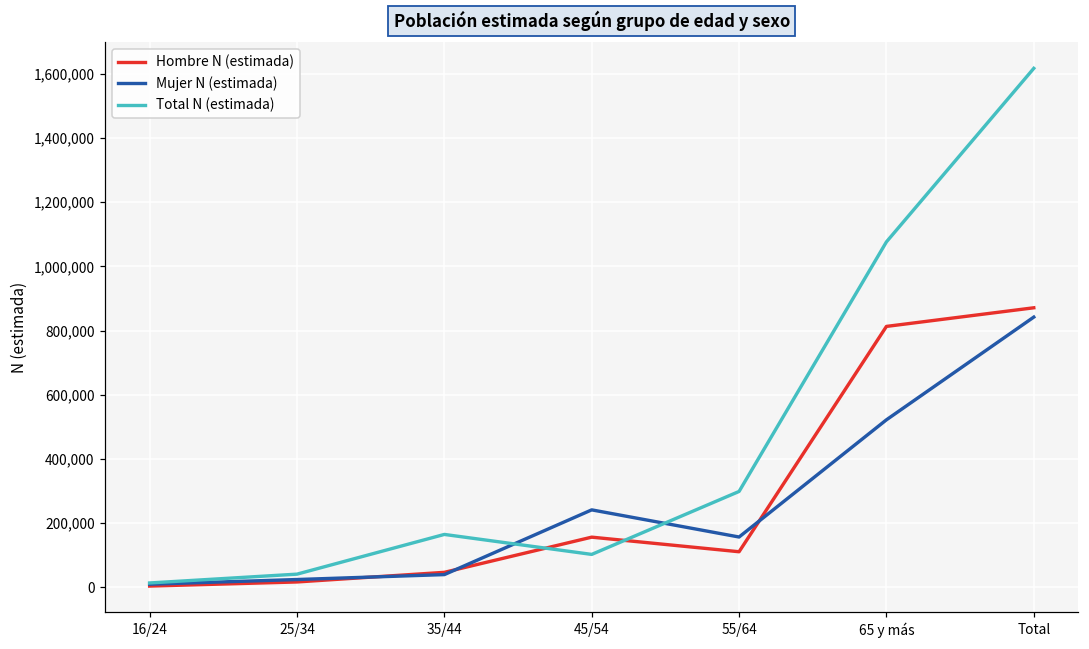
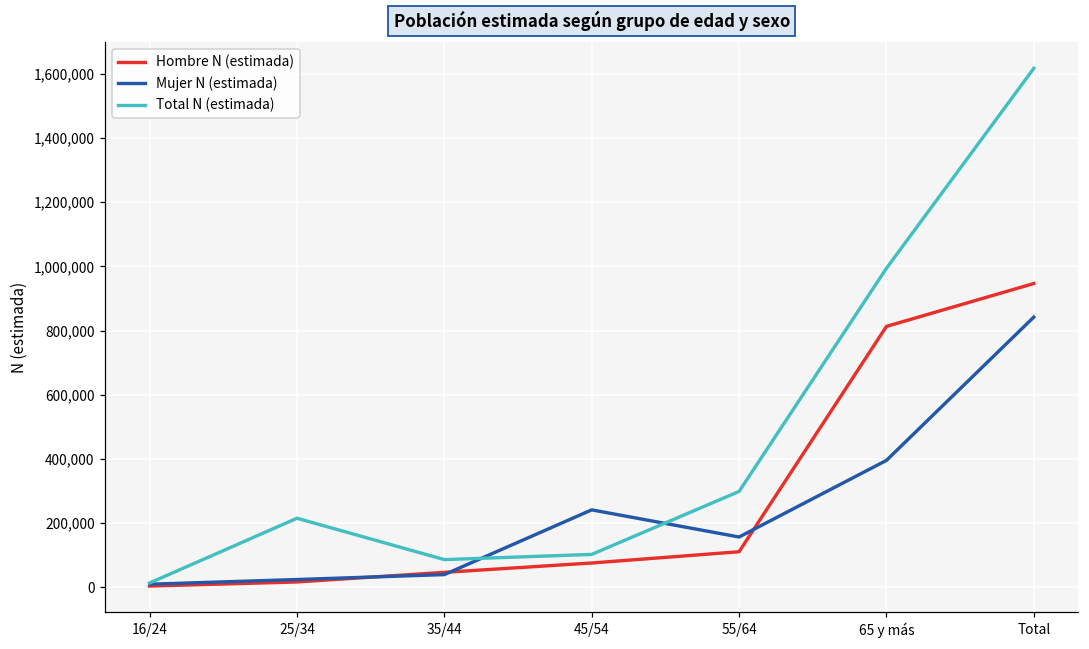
Total N (estimada), 25/34: 40,000 -> 220,000
Total N (estimada), 35/44: 160,000 -> 90,000
Hombre N (estimada), 45/54: 160,000 -> 80,000
Mujer N (estimada), 65 y más: 520,000 -> 400,000
Total N (estimada), 65 y más: 1,080,000 -> 990,000
Hombre N (estimada), Total: 870,000 -> 950,000
